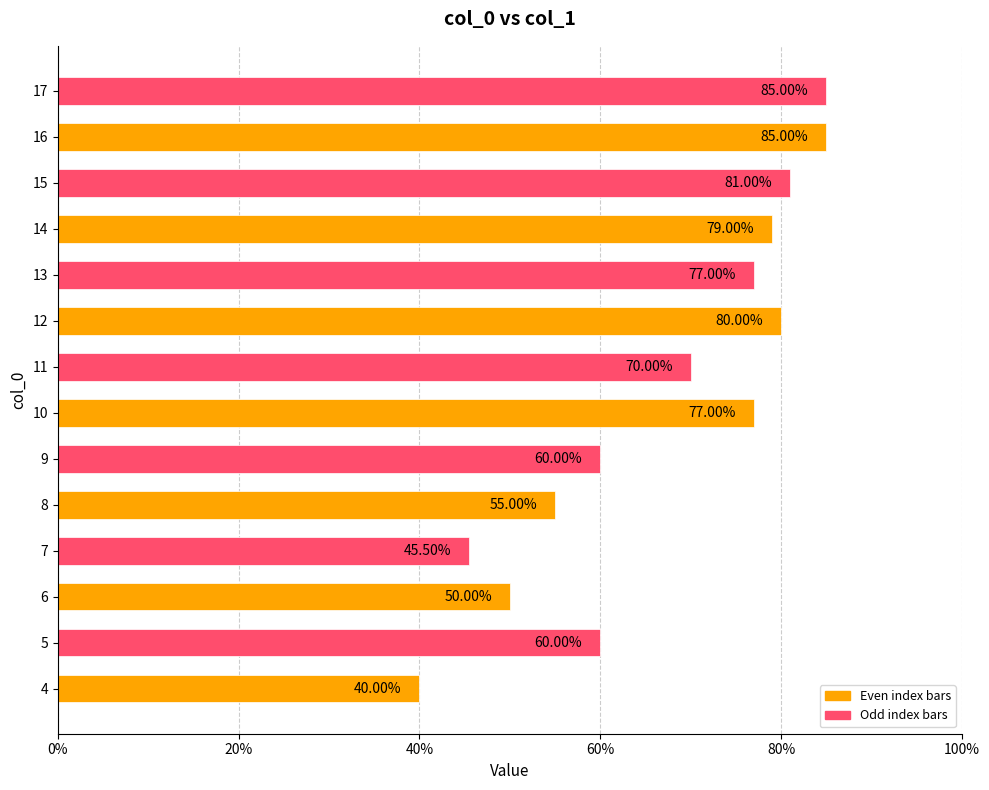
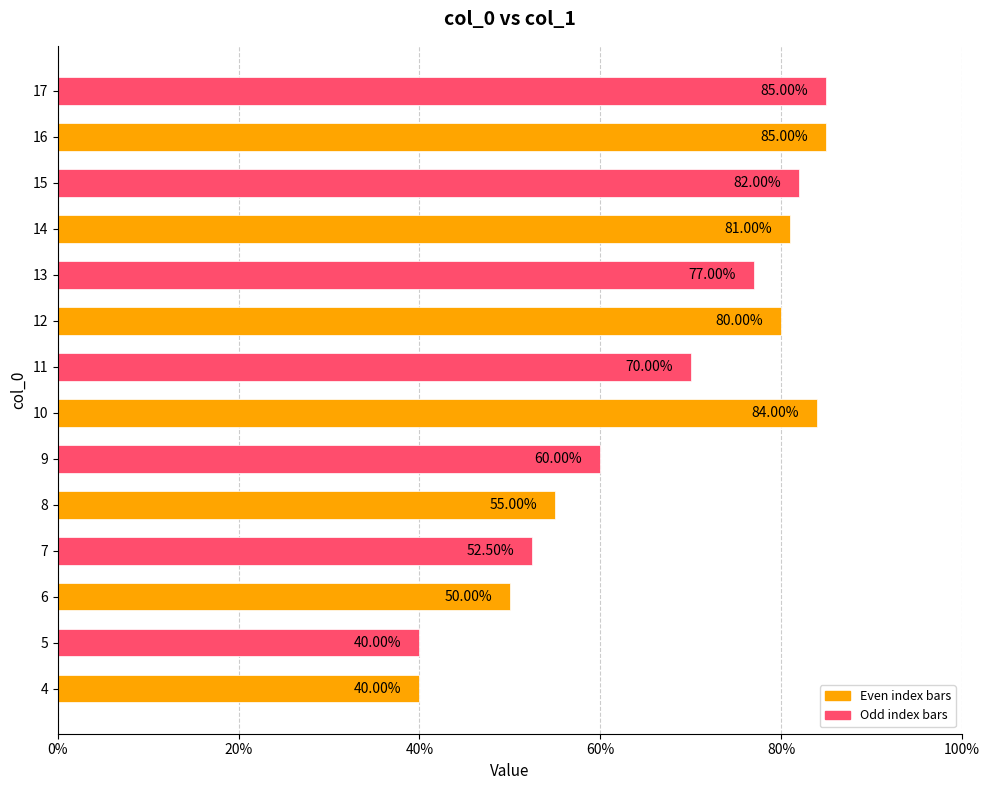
15: 81.00% -> 82.00%
14: 79.00% -> 81.00%
10: 77.00% -> 84.00%
7: 45.50% -> 52.50%
5: 60.00% -> 40.00%
